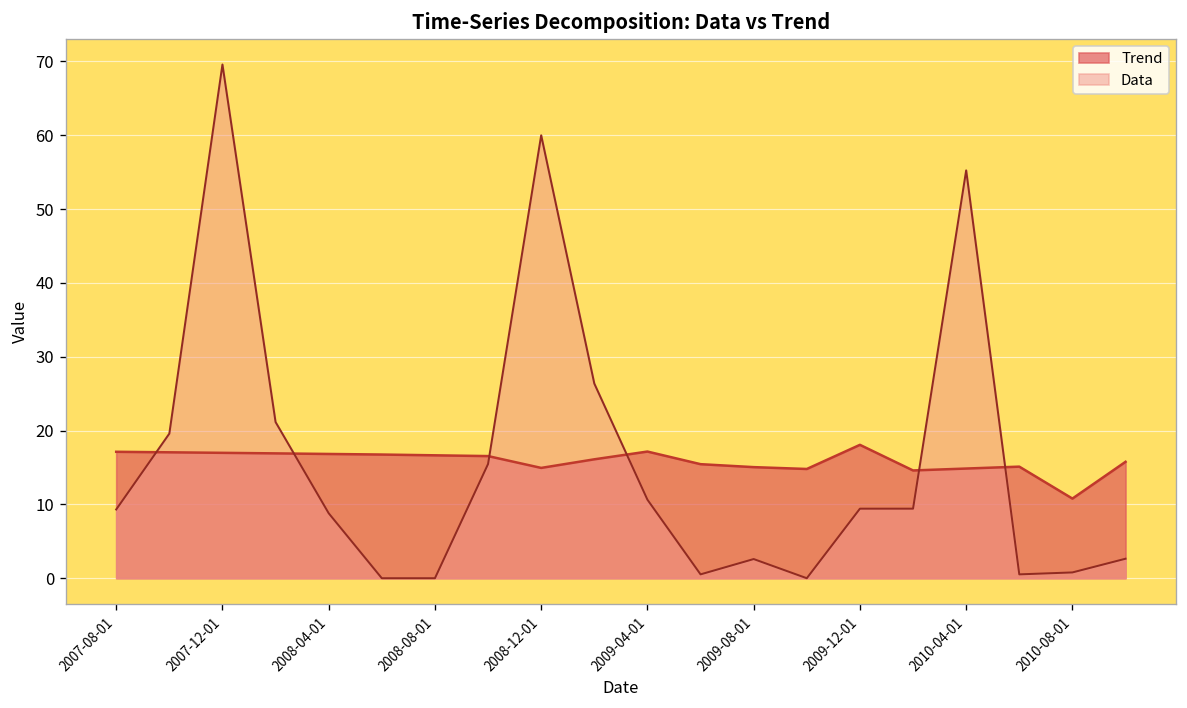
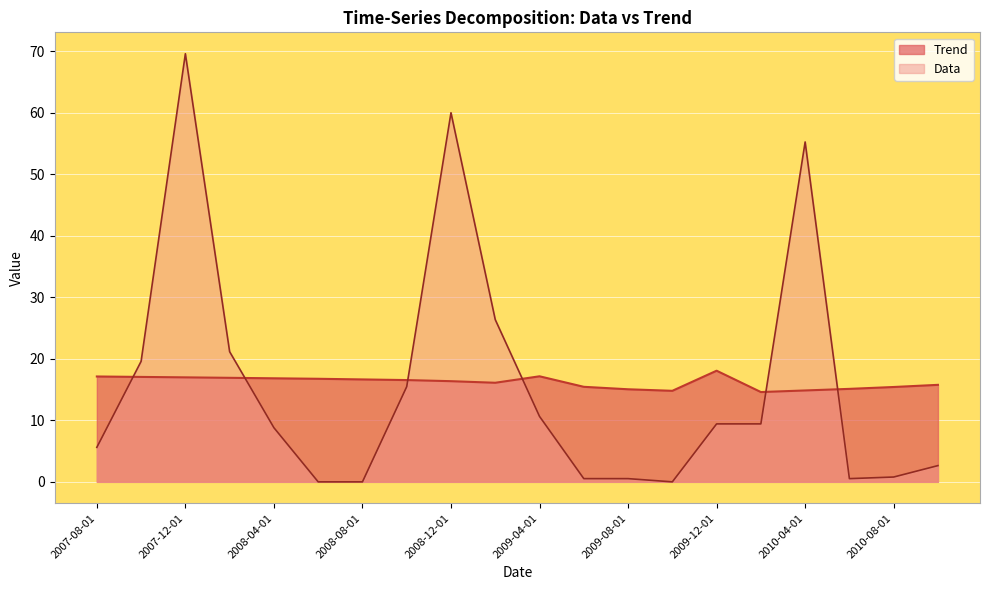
Data, 2007-08-01: 9 -> 6
Trend, 2008-12-01: 15 -> 16
Data, 2009-08-01: 3 -> 1
Trend, 2010-08-01: 11 -> 15
